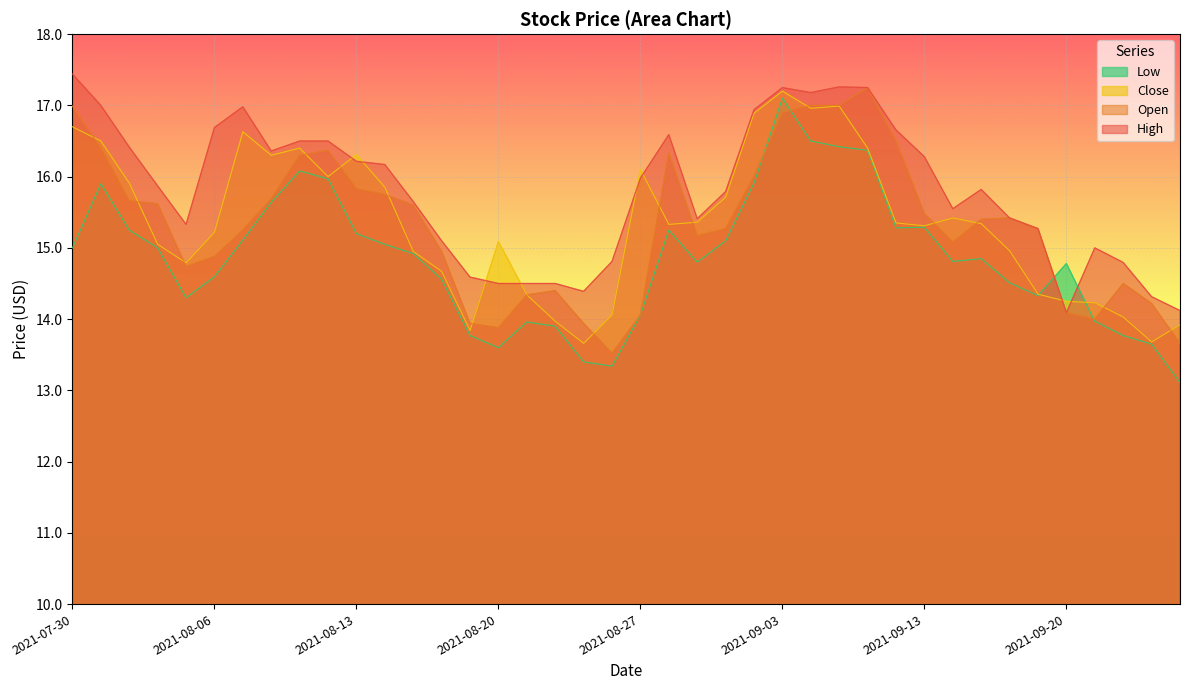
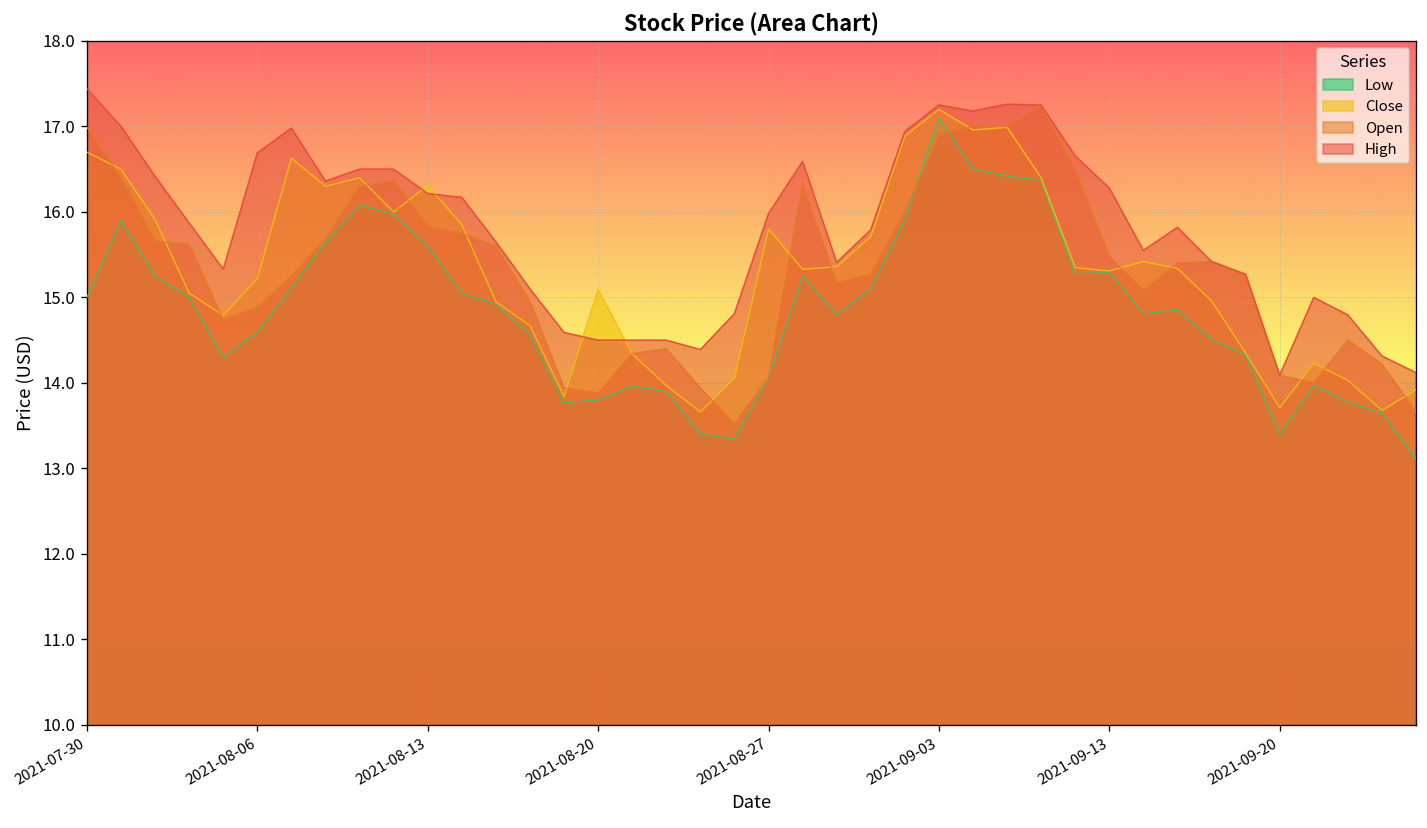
Low, 2021-08-13: 15.2 -> 15.6
Low, 2021-08-20: 13.6 -> 13.8
Close, 2021-08-27: 16.1 -> 15.8
Low, 2021-09-20: 14.8 -> 13.4
Close, 2021-09-20: 14.3 -> 13.7
